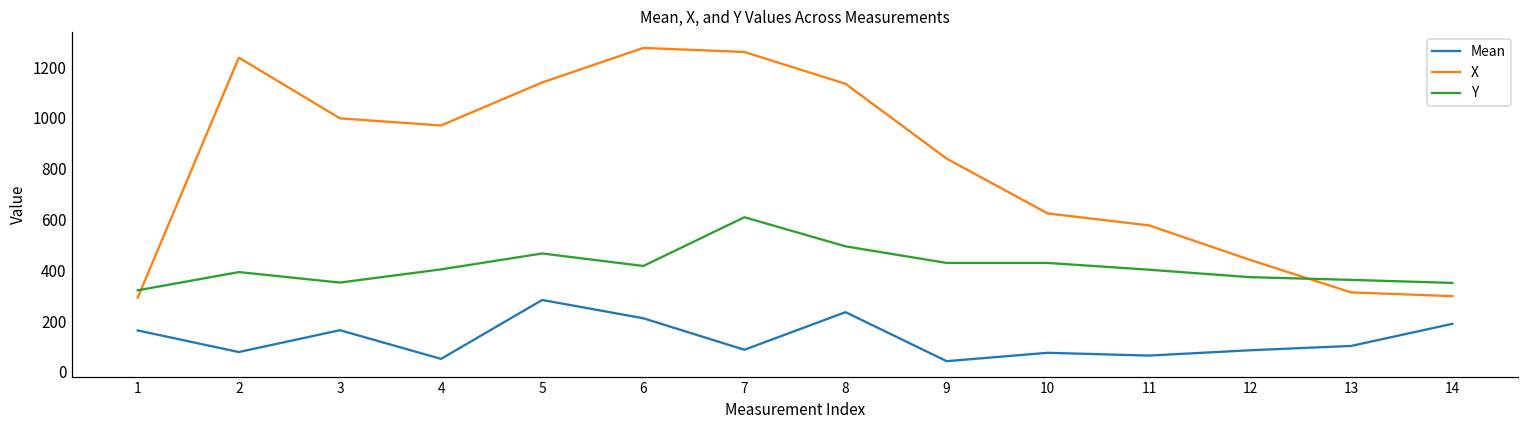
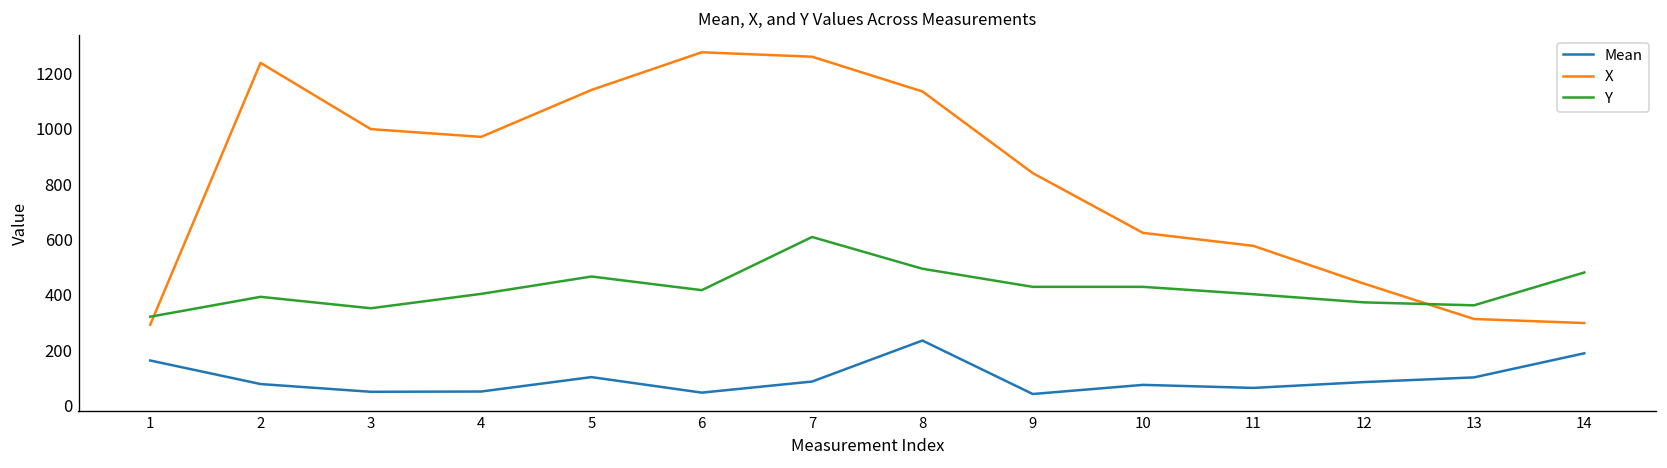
Mean, 3: 160 -> 50
Mean, 5: 280 -> 100
Mean, 6: 210 -> 50
Y, 14: 350 -> 480
